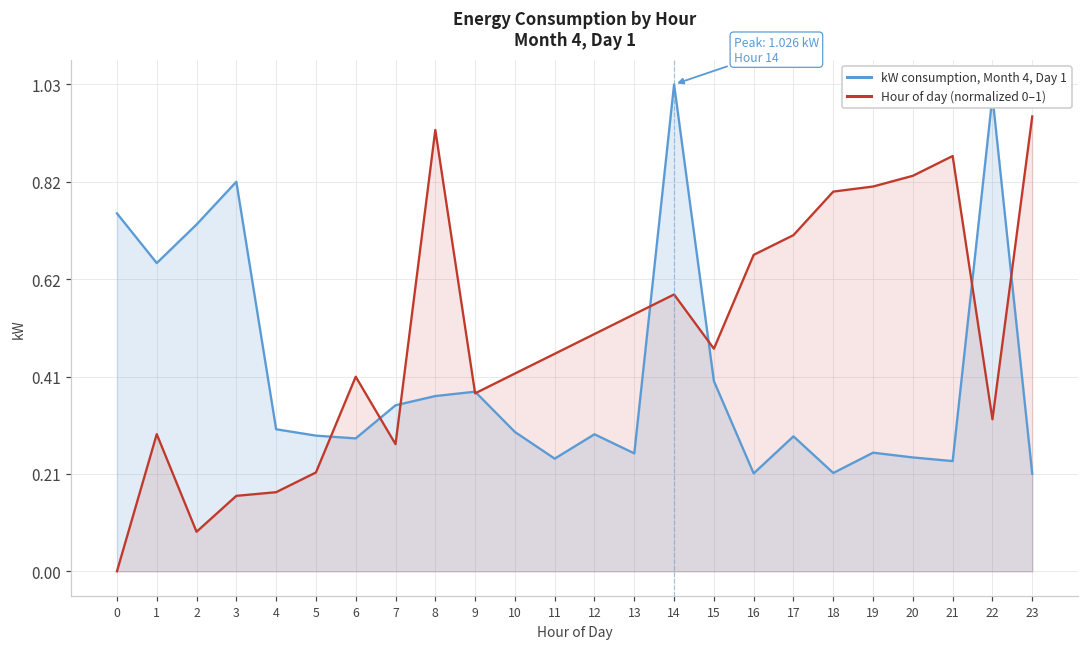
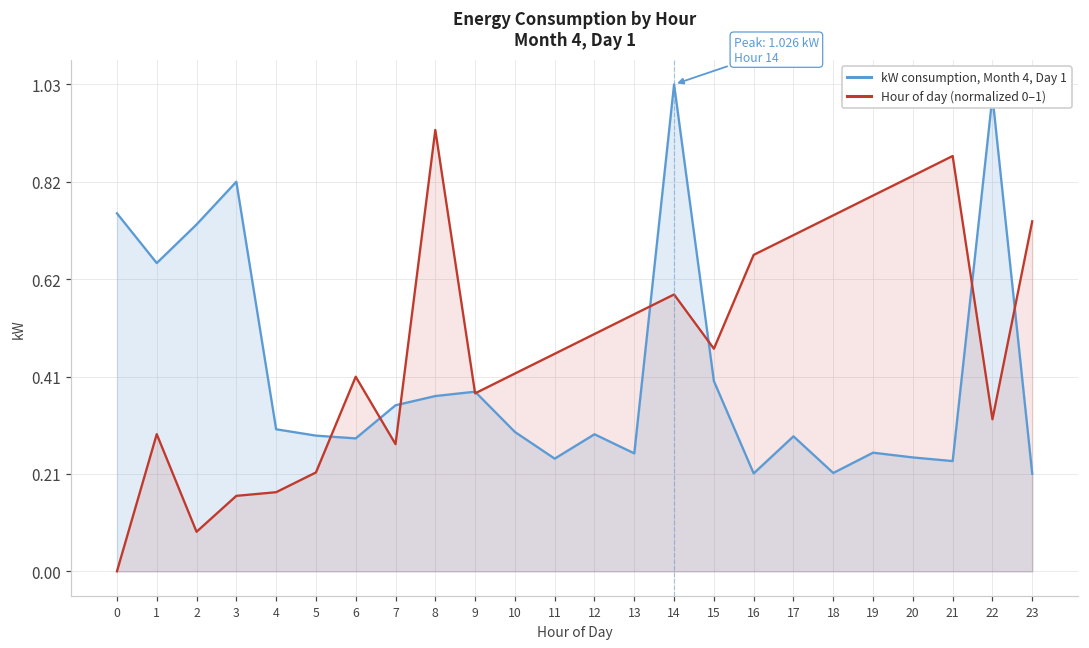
Hour of day (normalized 0–1), 18: 0.80 -> 0.75
Hour of day (normalized 0–1), 19: 0.81 -> 0.79
Hour of day (normalized 0–1), 23: 0.96 -> 0.74
